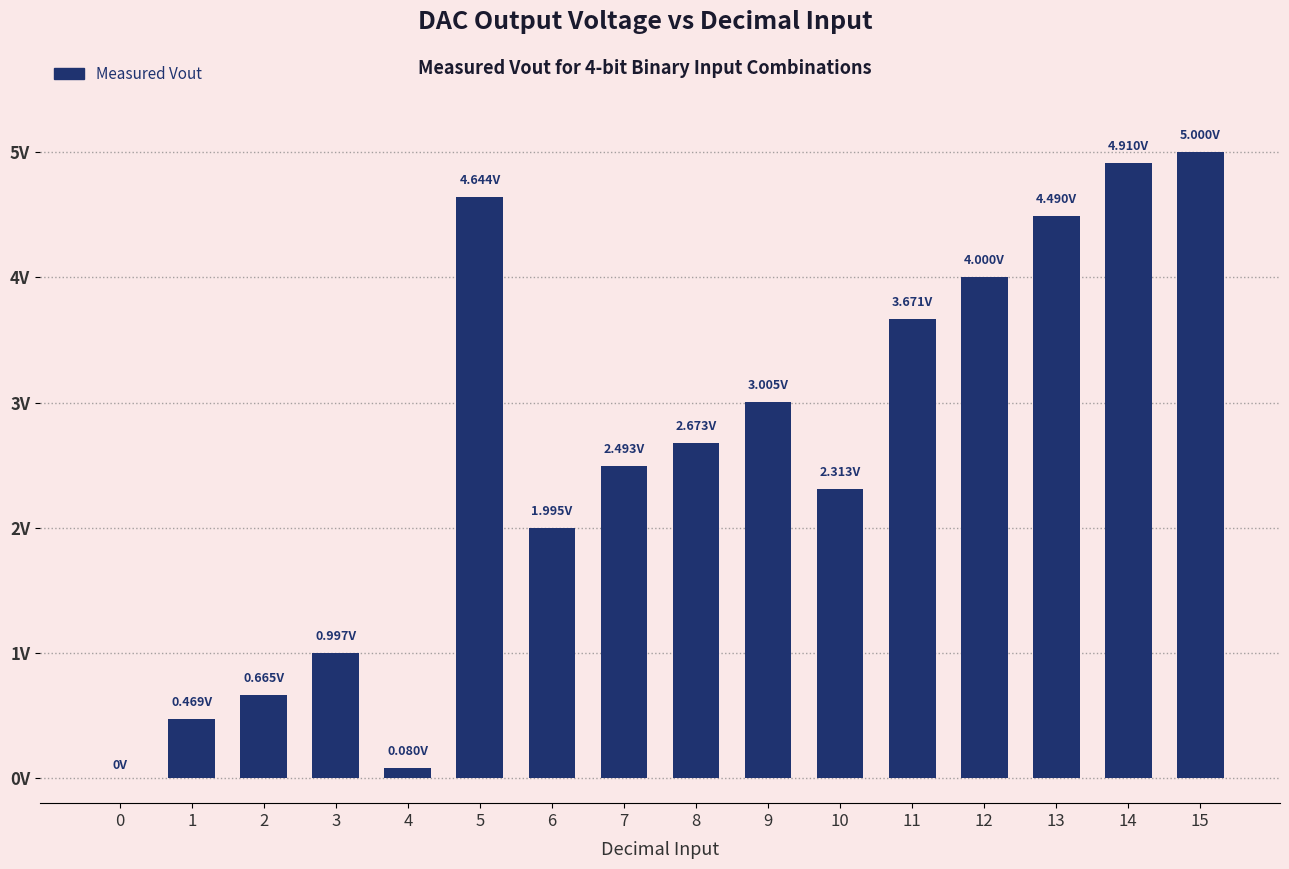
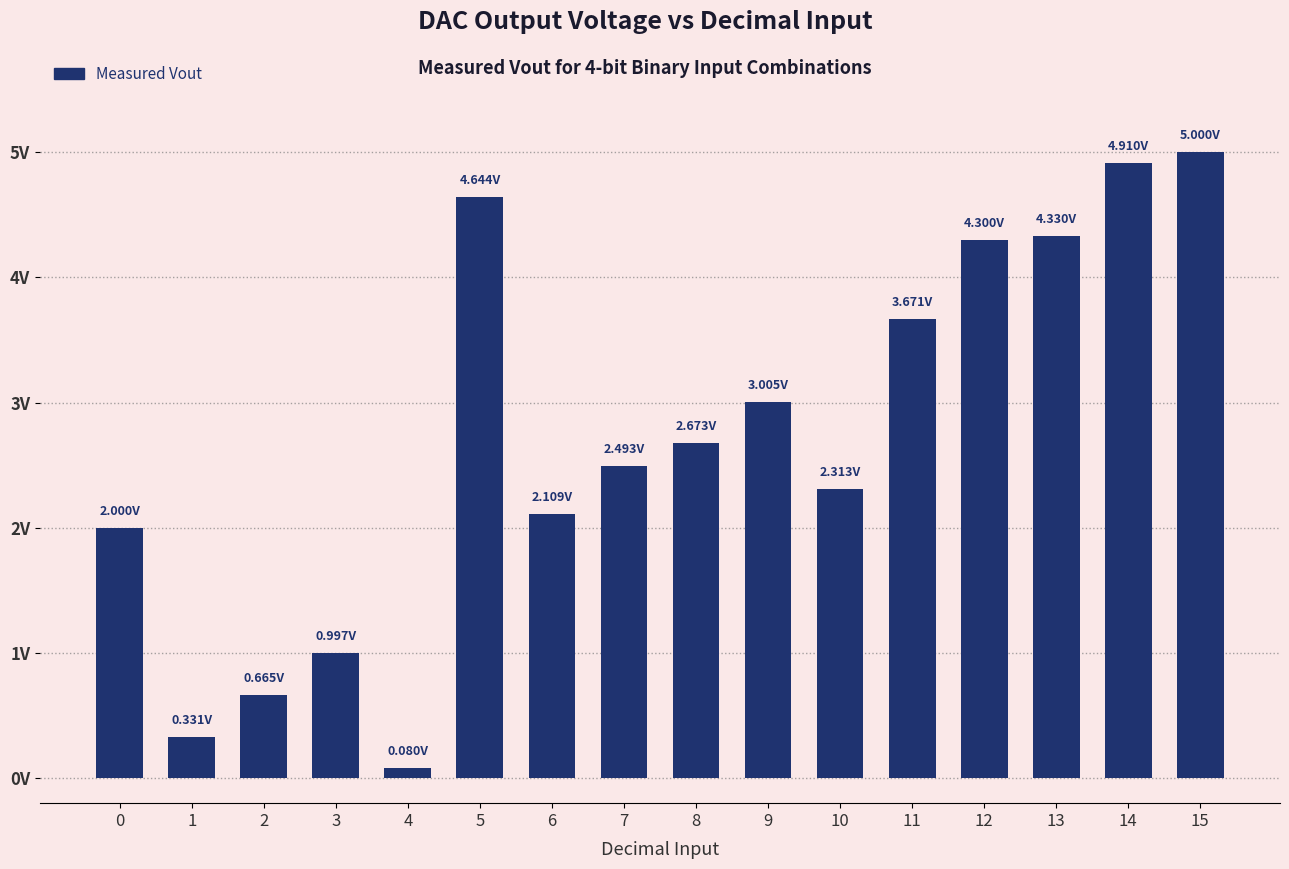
0: 0V -> 2.000V
1: 0.469V -> 0.331V
6: 1.995V -> 2.109V
12: 4.000V -> 4.300V
13: 4.490V -> 4.330V
